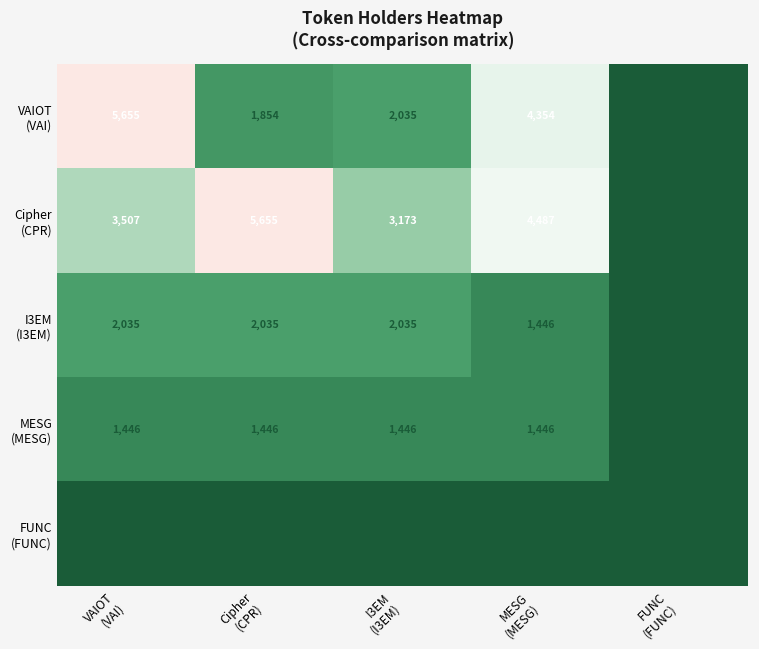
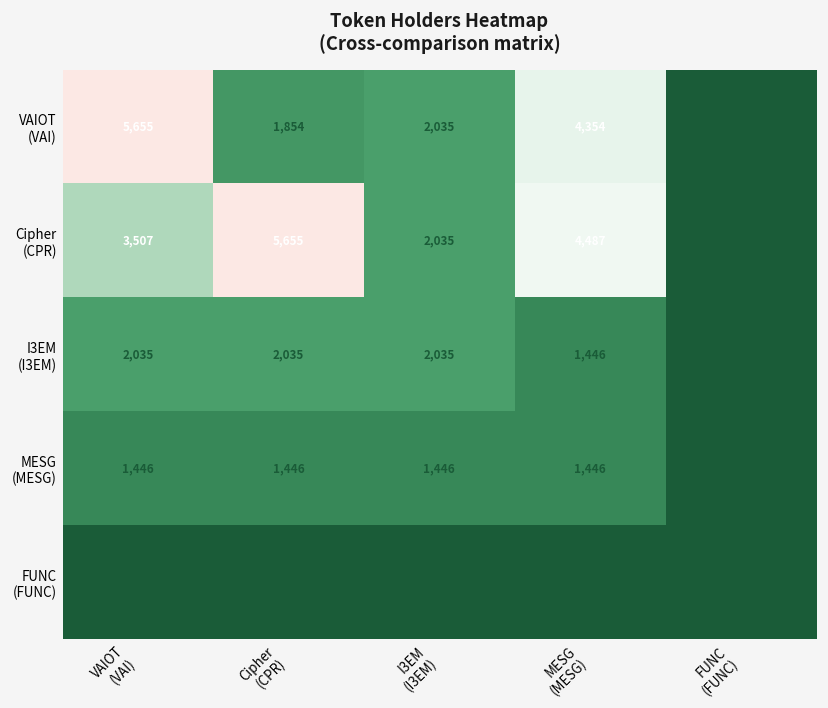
Cipher (CPR), I3EM (I3EM): 3,173 -> 2,035
